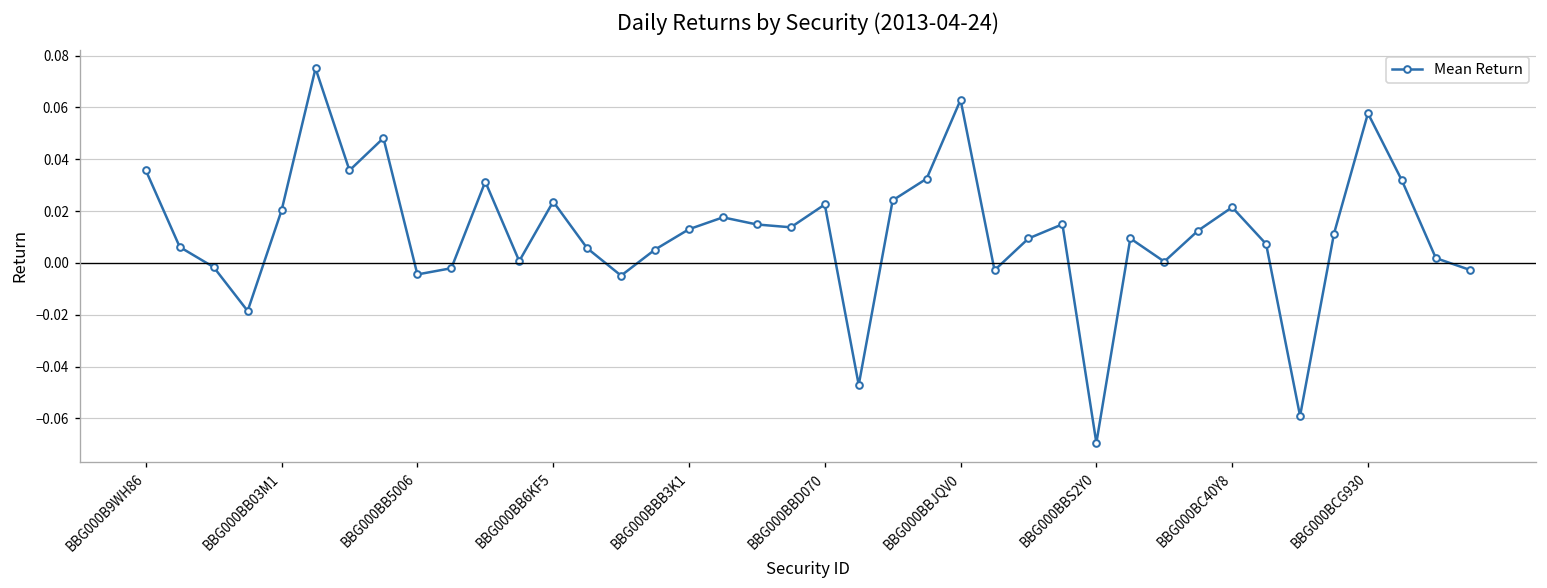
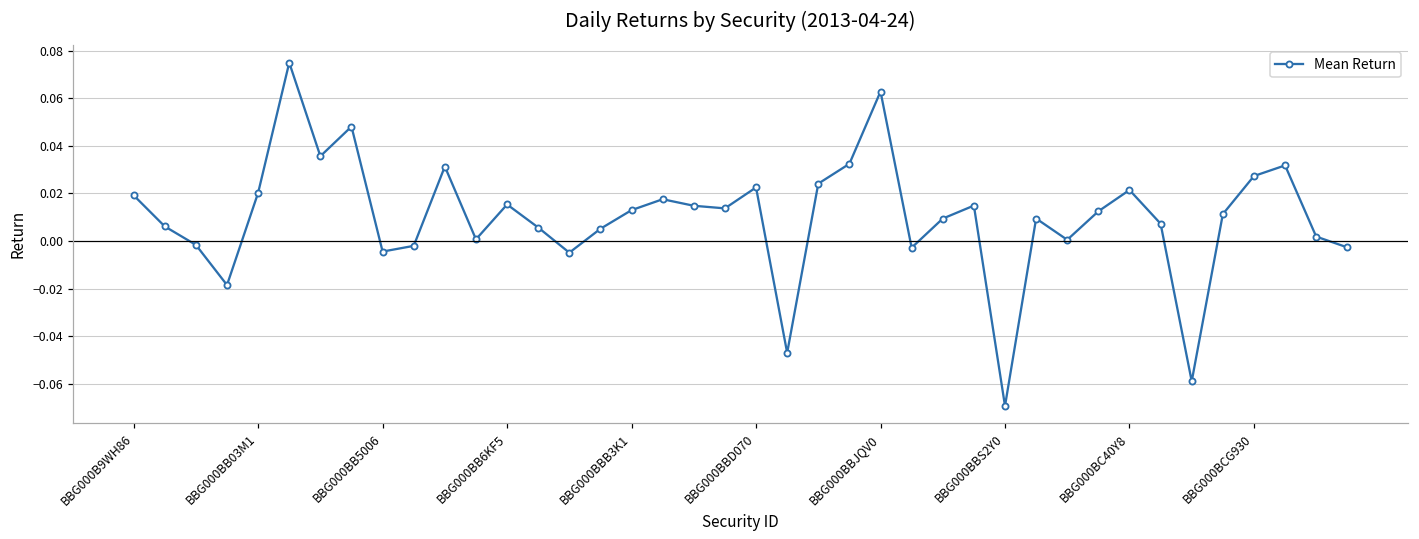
BBG000B9WH86: 0.036 -> 0.019
BBG000BB6KF5: 0.024 -> 0.015
BBG000BCG930: 0.058 -> 0.027
